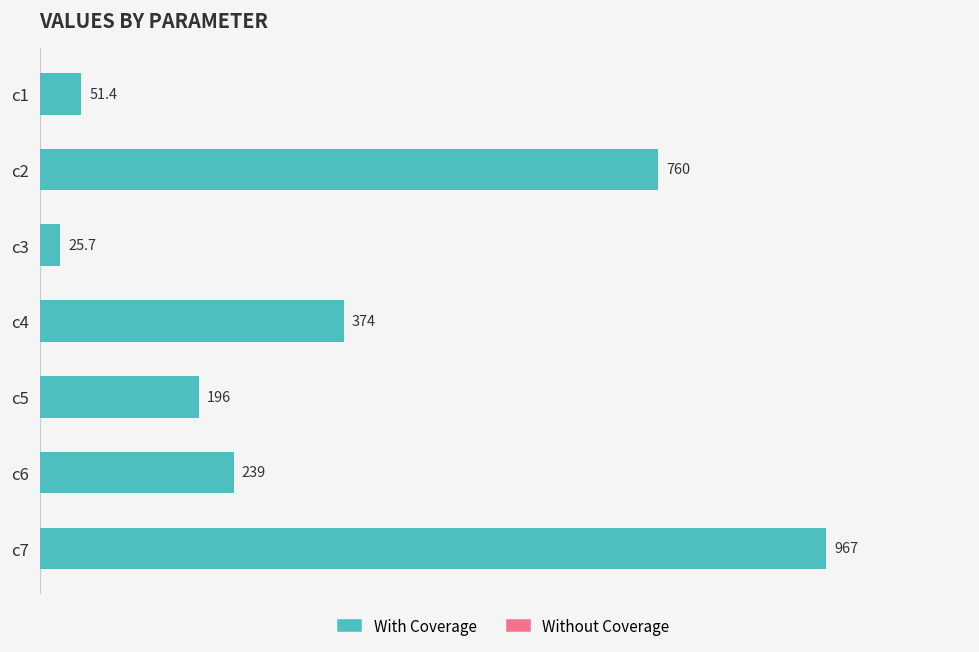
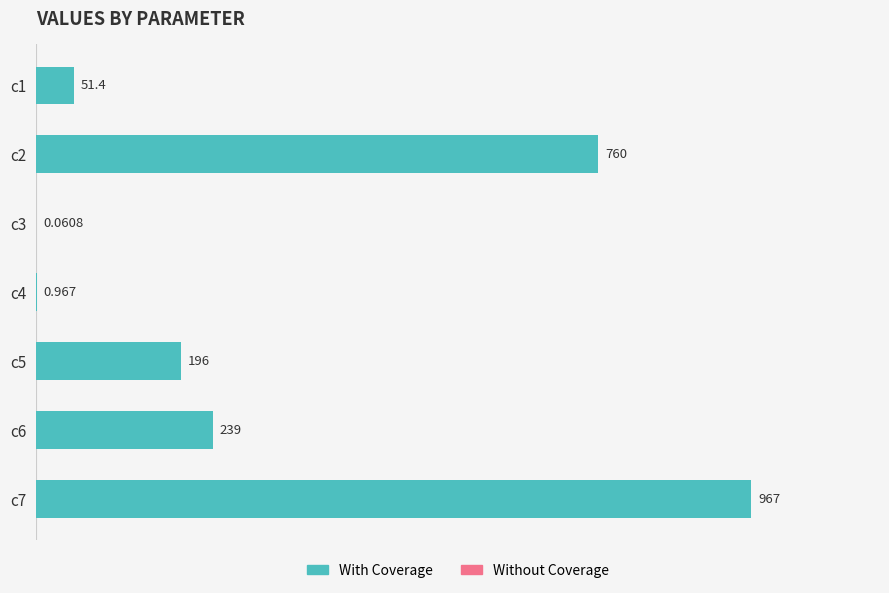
c3: 25.7 -> 0.0608
c4: 374 -> 0.967
